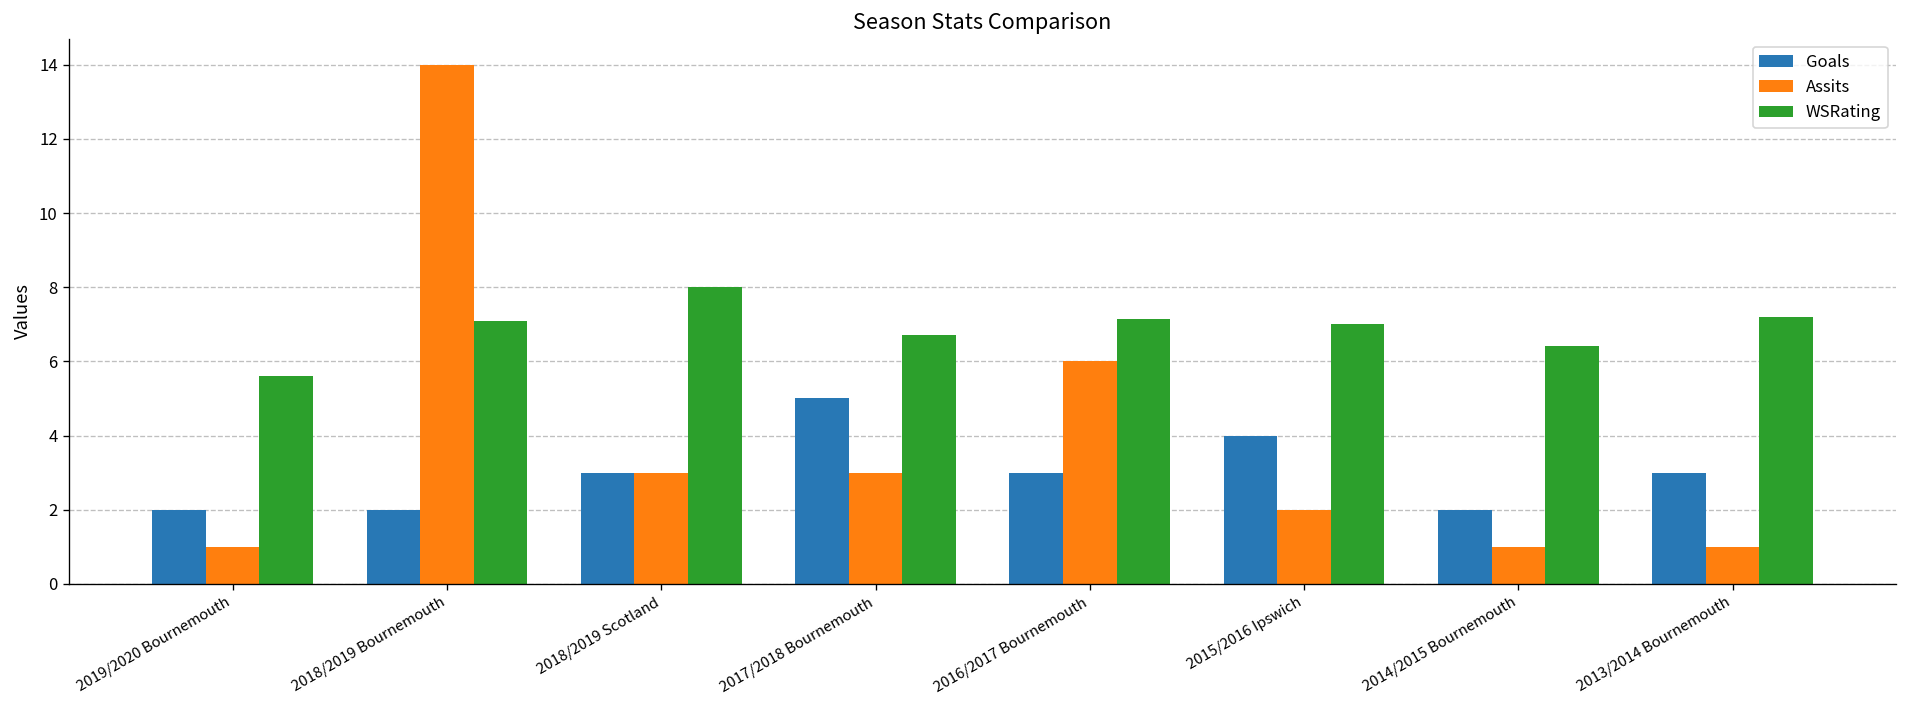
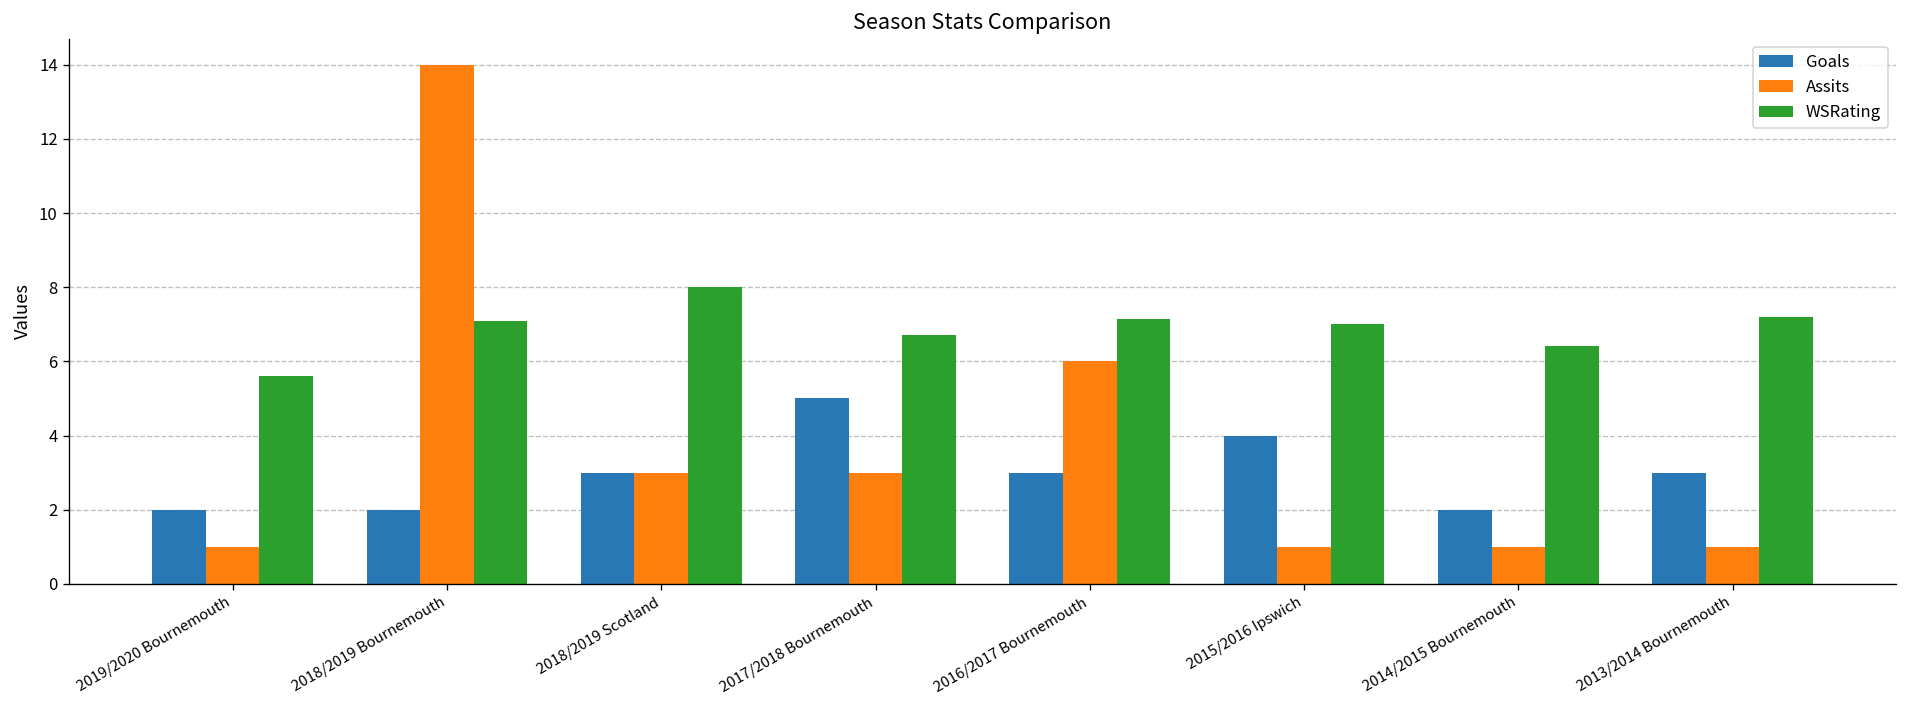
Assits, 2015/2016 Ipswich: 2 -> 1
